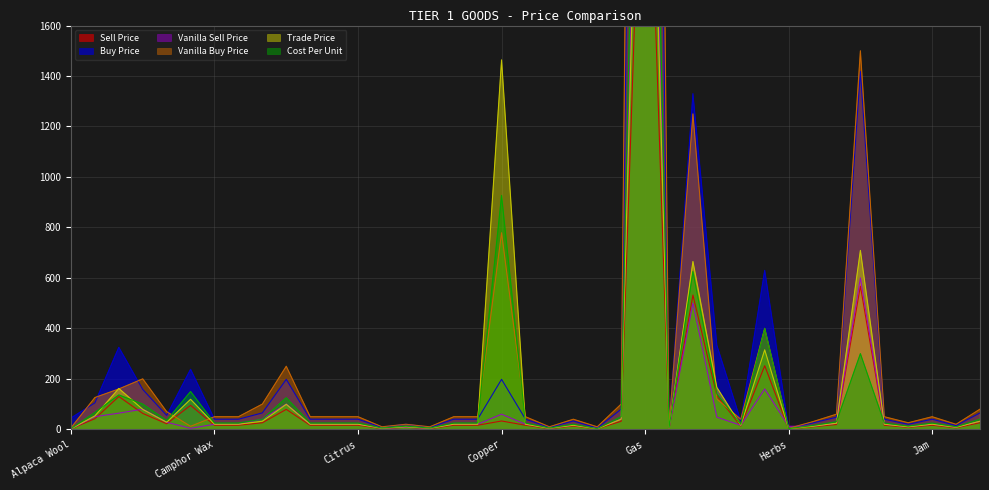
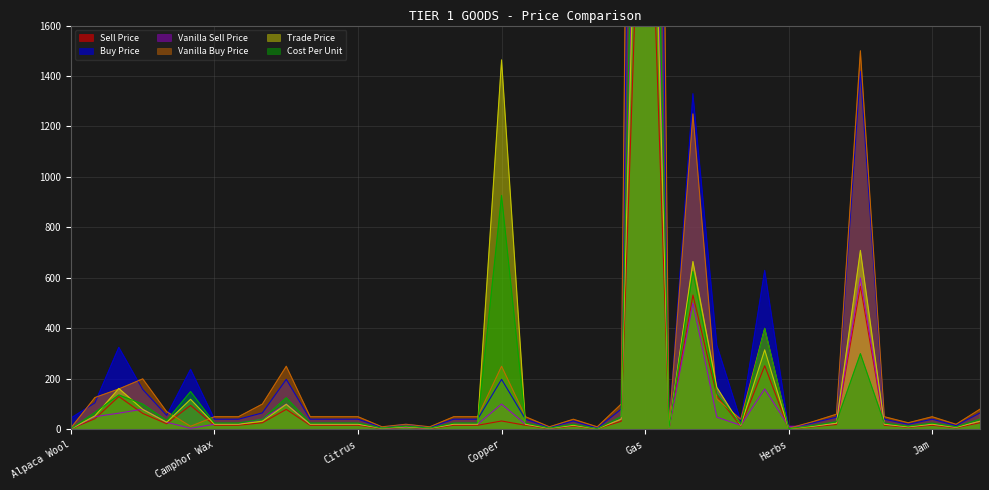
Vanilla Sell Price, Copper: 60 -> 100
Vanilla Buy Price, Copper: 780 -> 250
